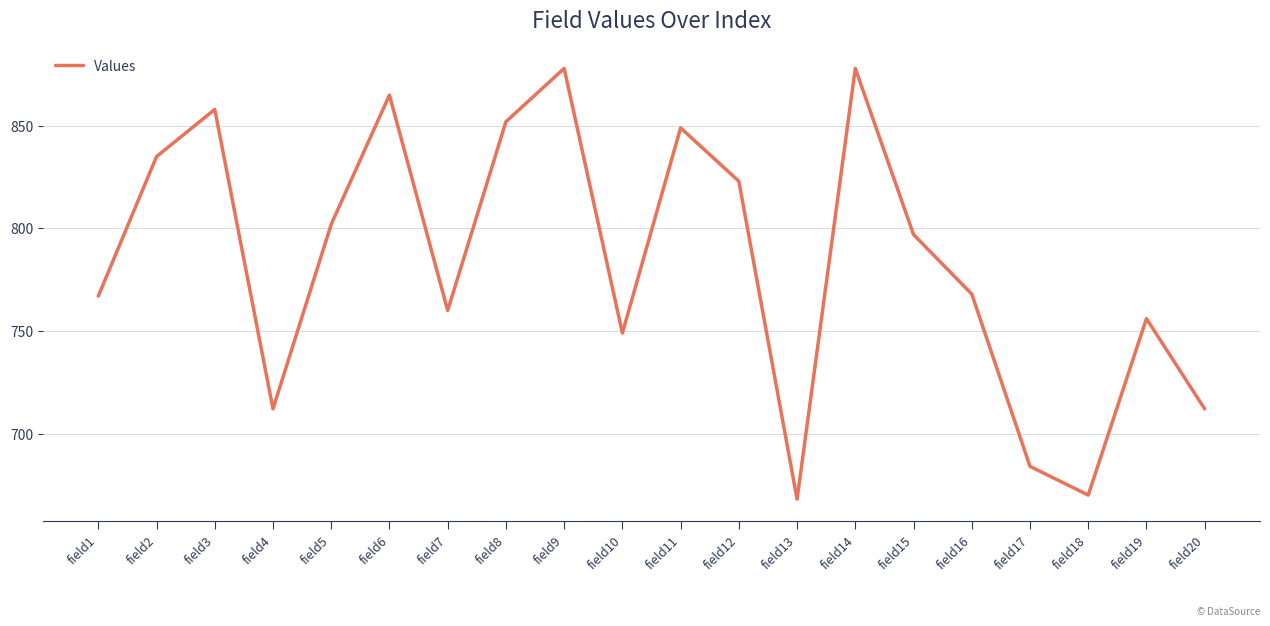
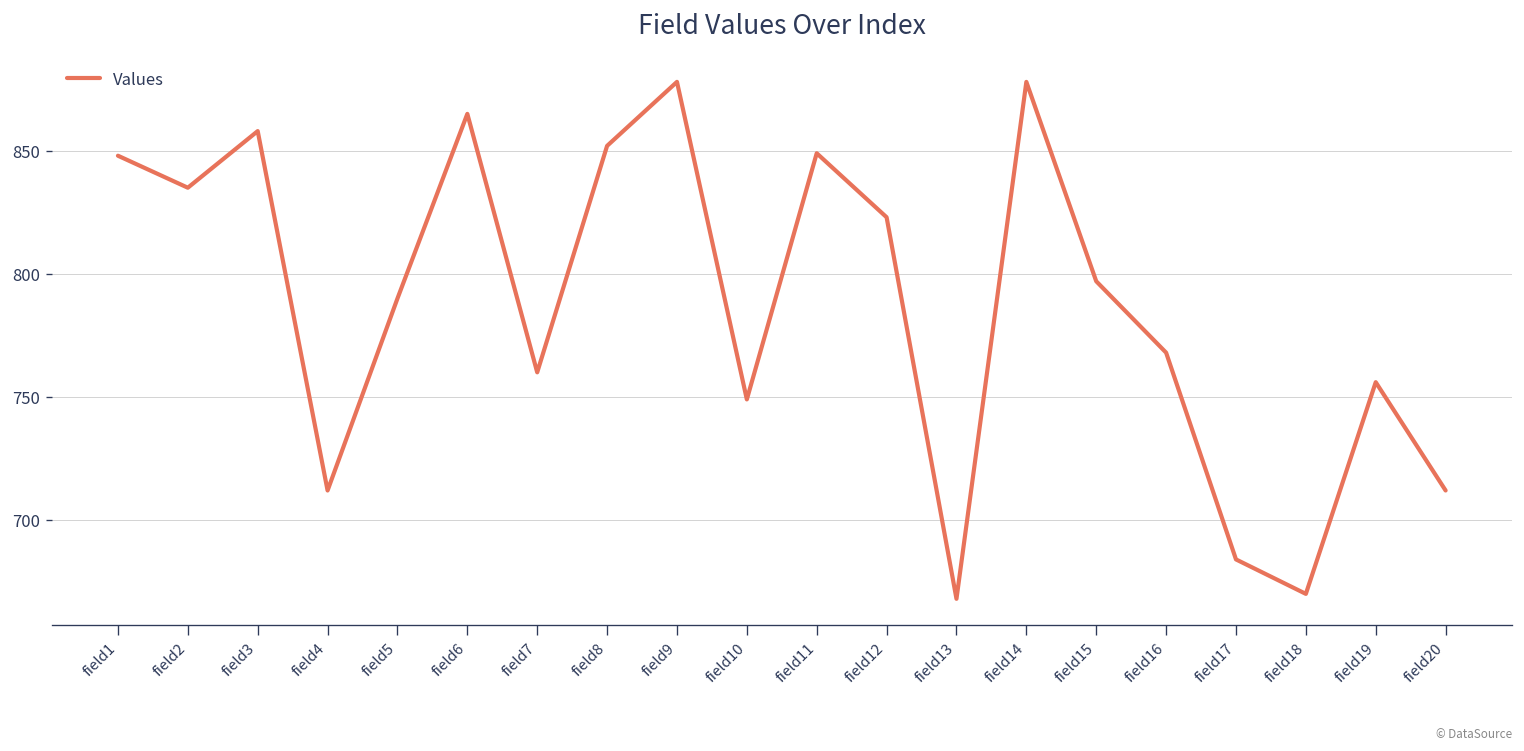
field1: 767 -> 848
field5: 802 -> 790
